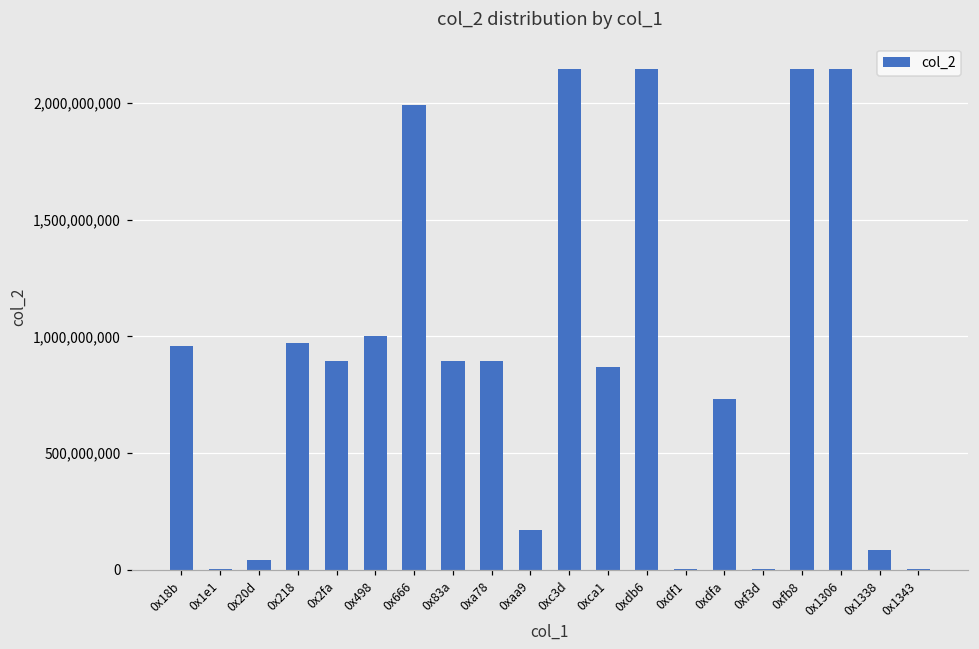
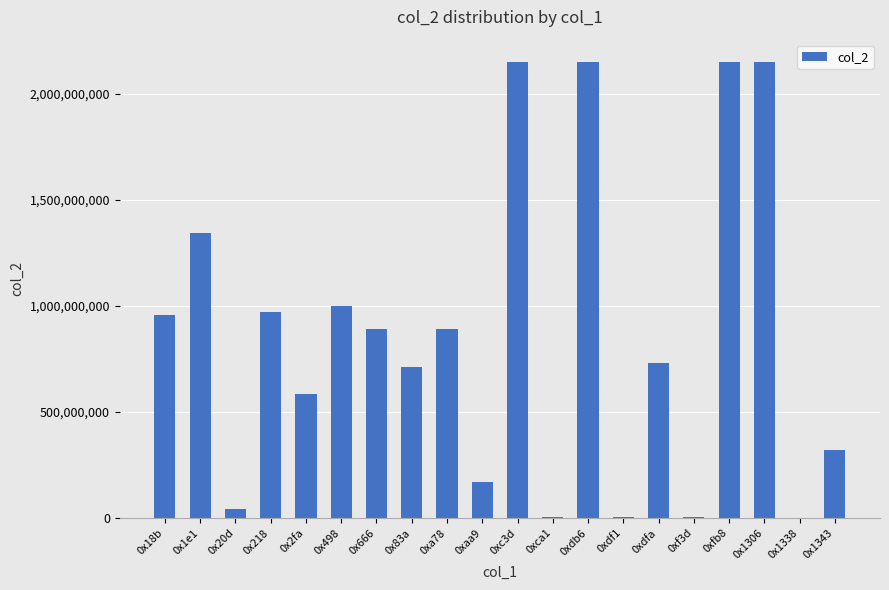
0x1e1: 0 -> 1,340,000,000
0x2fa: 890,000,000 -> 590,000,000
0x666: 1,990,000,000 -> 890,000,000
0x83a: 890,000,000 -> 710,000,000
0xca1: 870,000,000 -> 0
0x1338: 80,000,000 -> 0
0x1343: 0 -> 320,000,000
